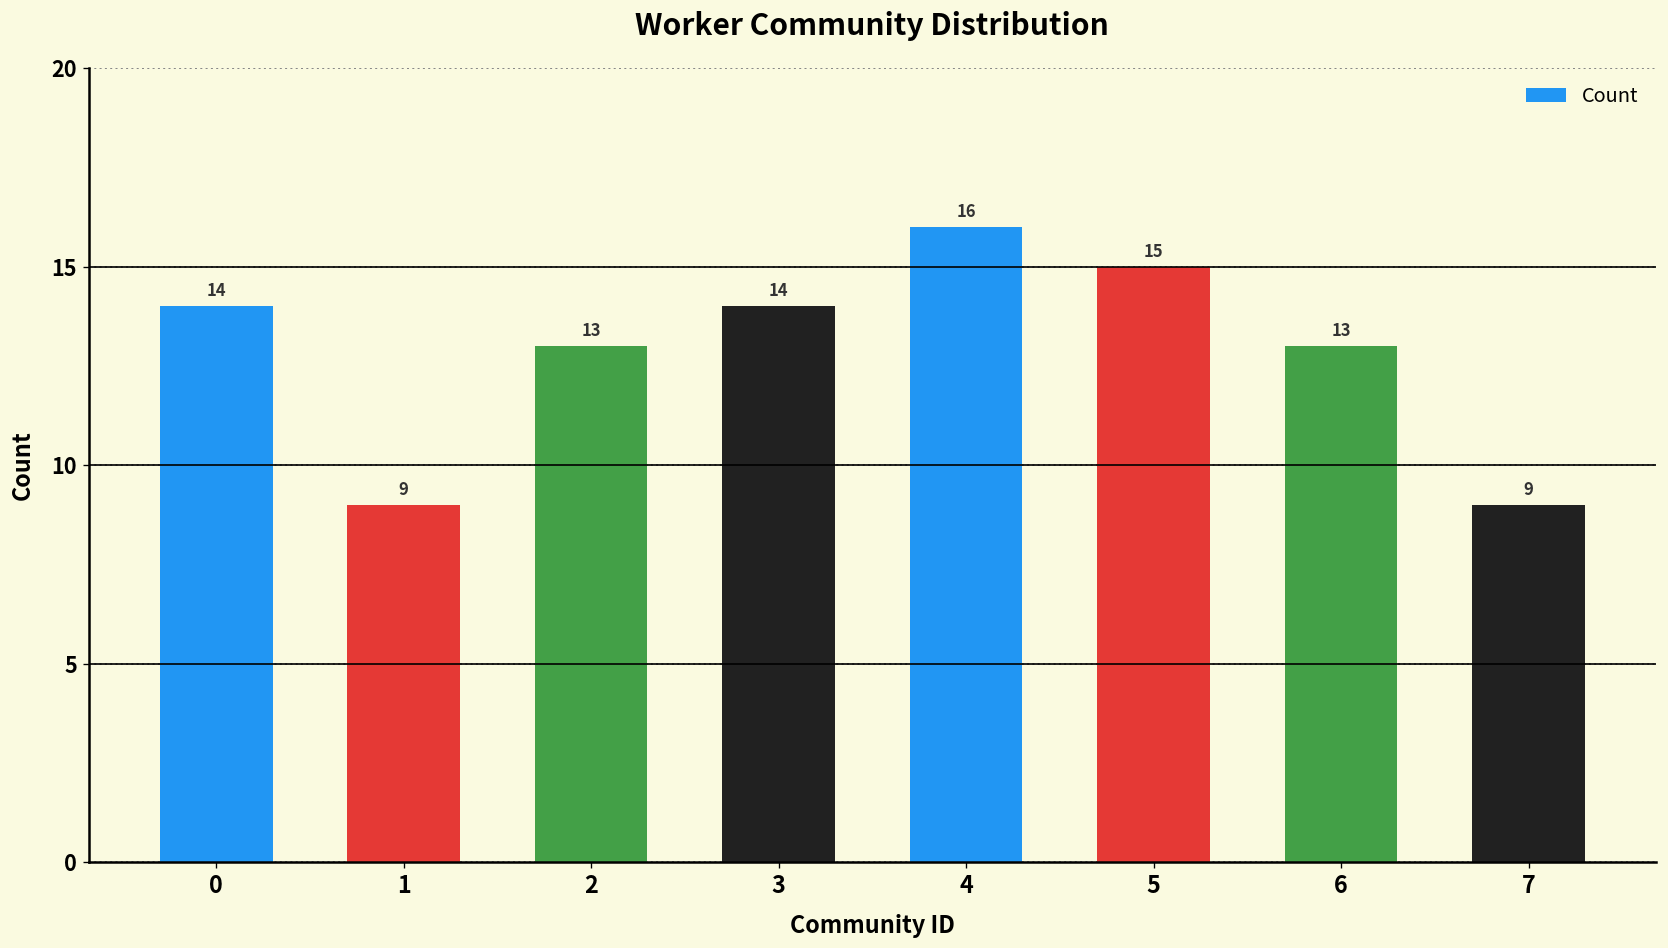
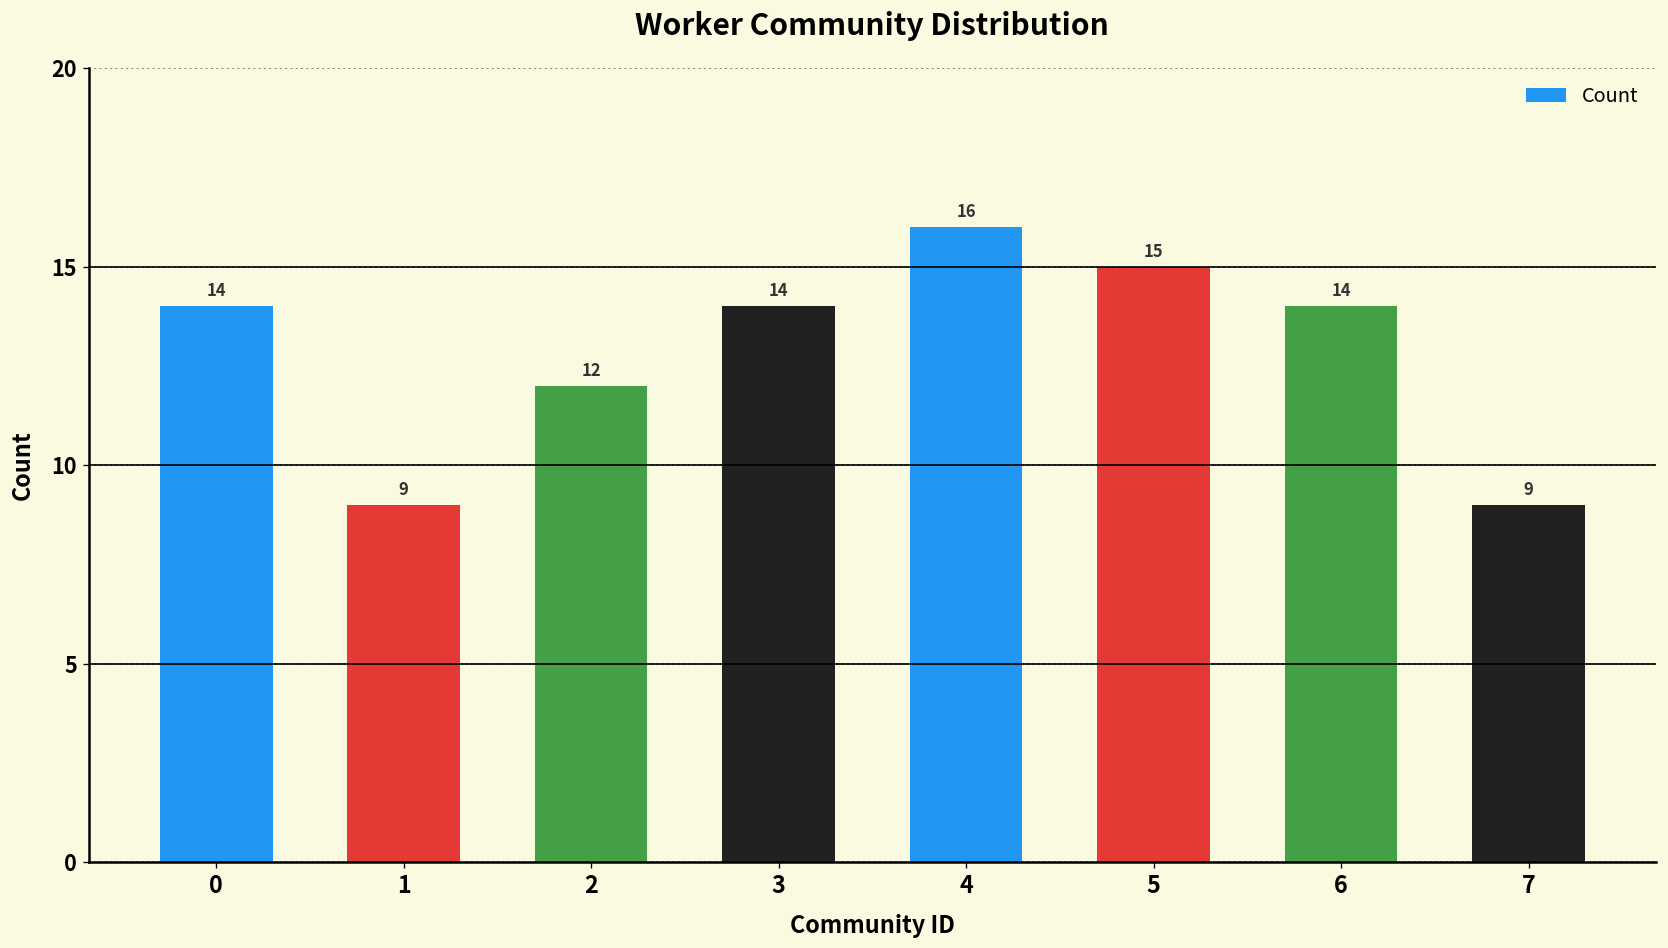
2: 13 -> 12
6: 13 -> 14
